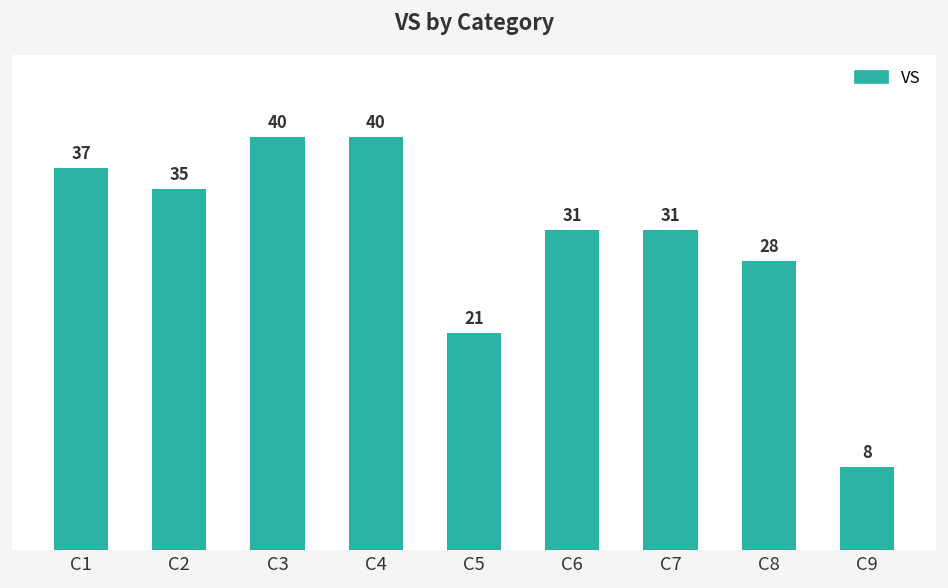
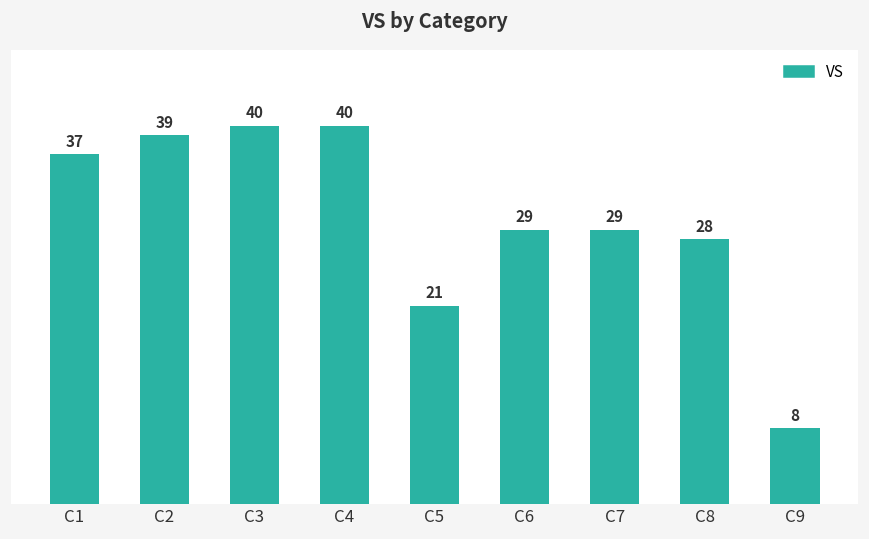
C2: 35 -> 39
C6: 31 -> 29
C7: 31 -> 29
